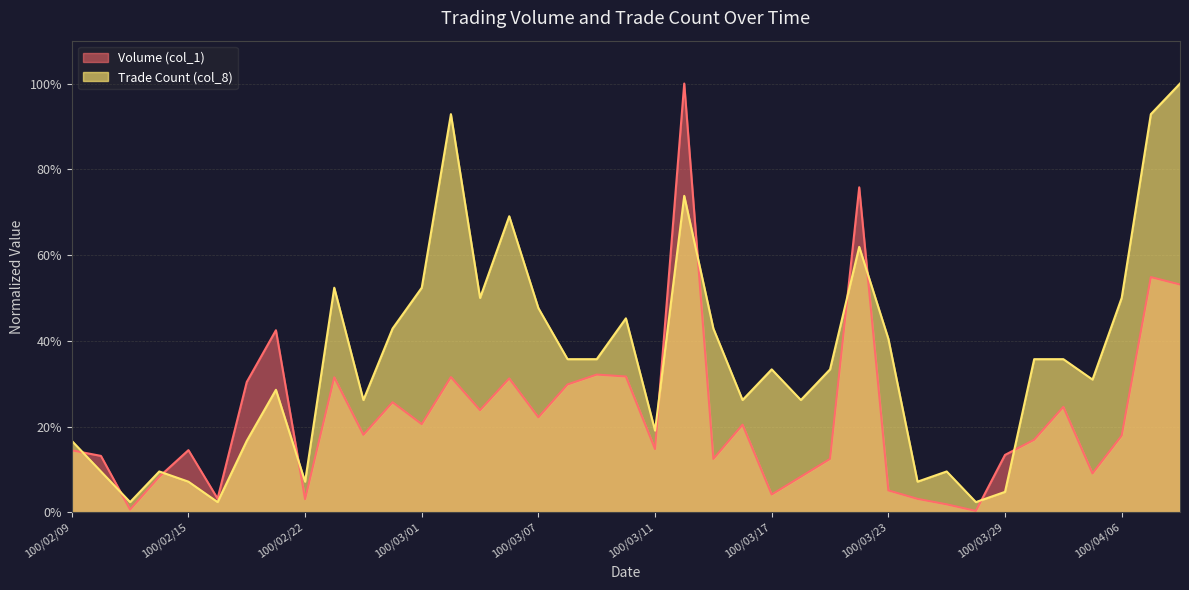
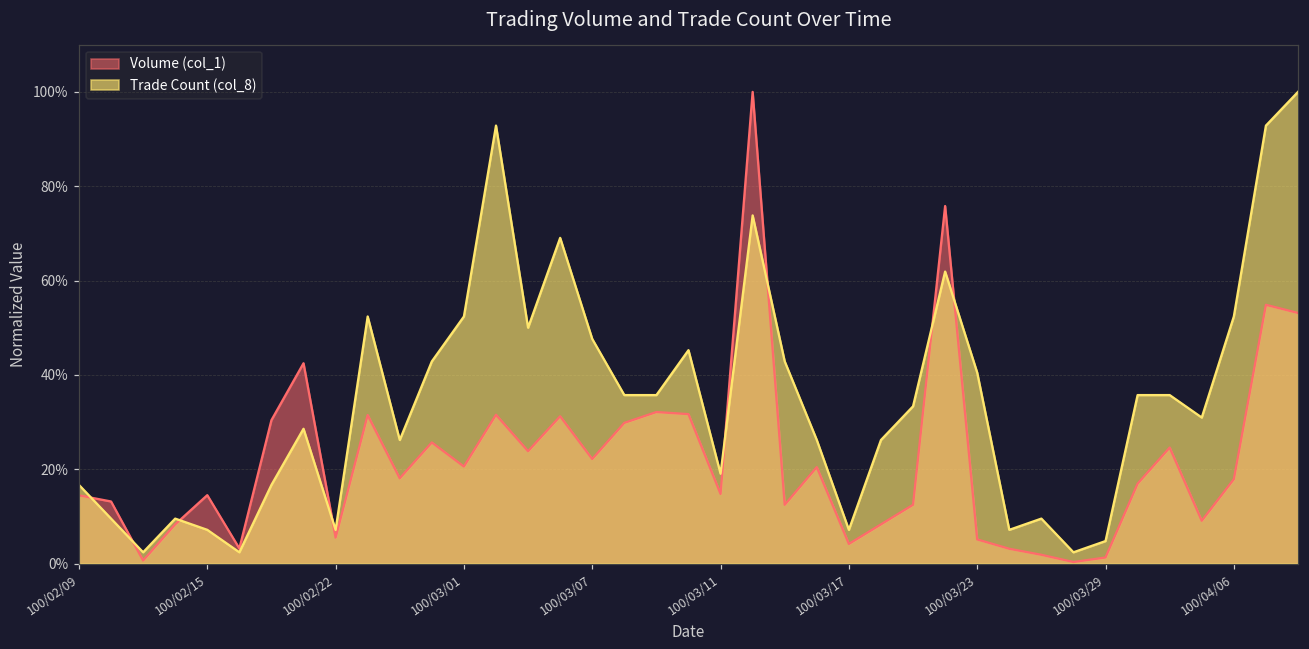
Volume (col_1), 100/02/22: 3% -> 5%
Trade Count (col_8), 100/03/17: 33% -> 7%
Volume (col_1), 100/03/29: 13% -> 1%
Trade Count (col_8), 100/04/06: 50% -> 52%
